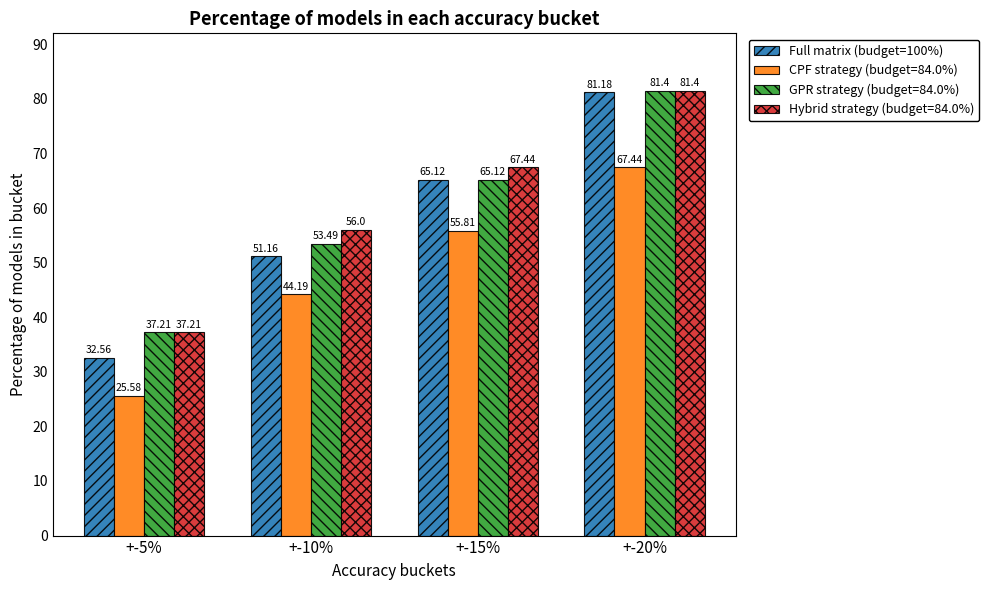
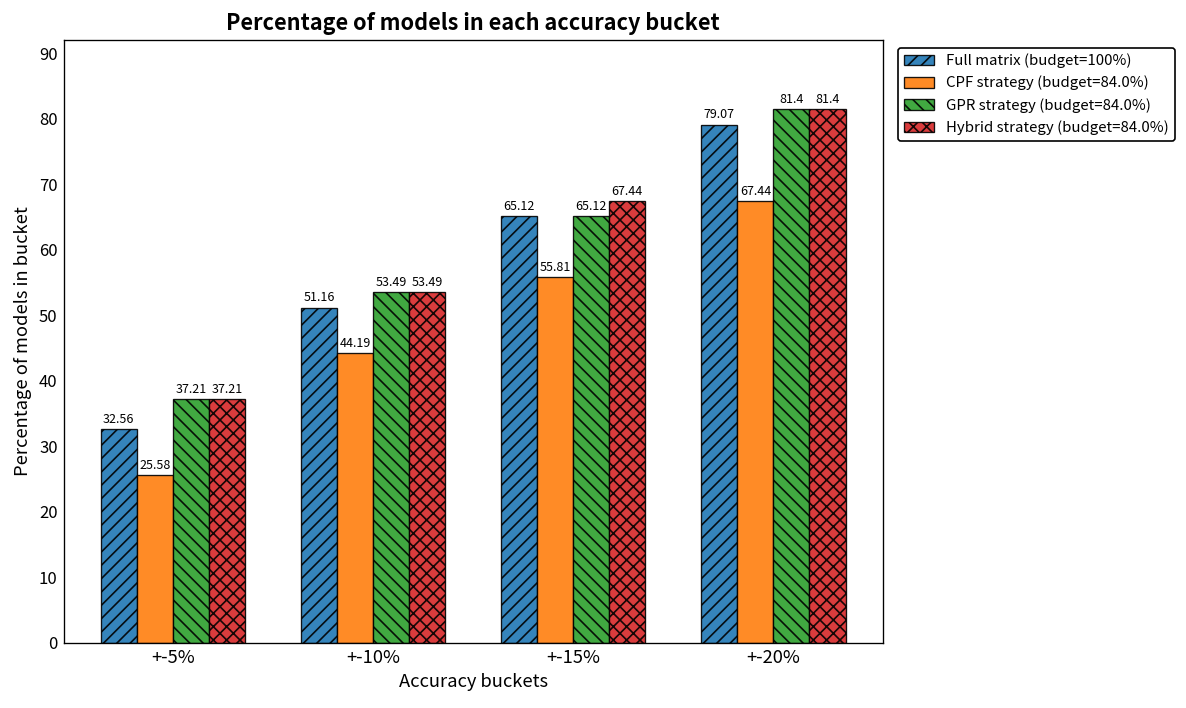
Hybrid strategy (budget=84.0%), +-10%: 56.0 -> 53.49
Full matrix (budget=100%), +-20%: 81.18 -> 79.07
